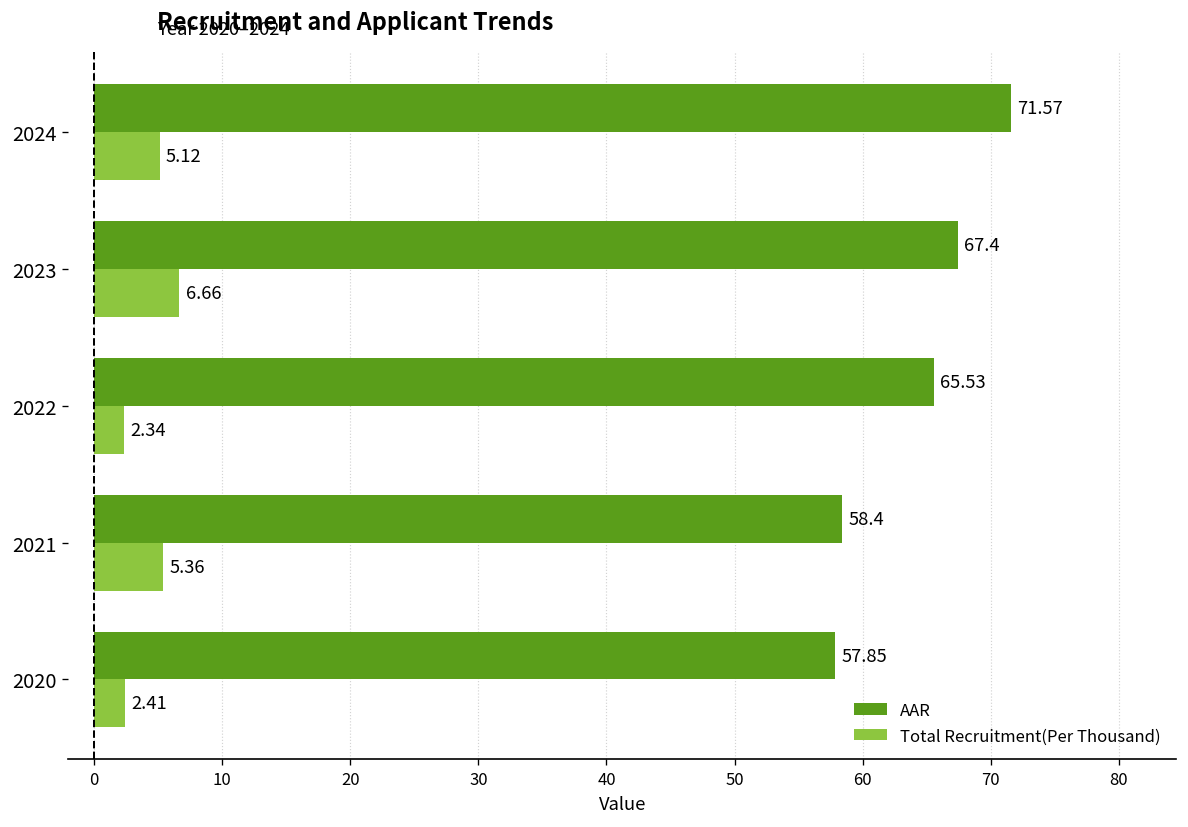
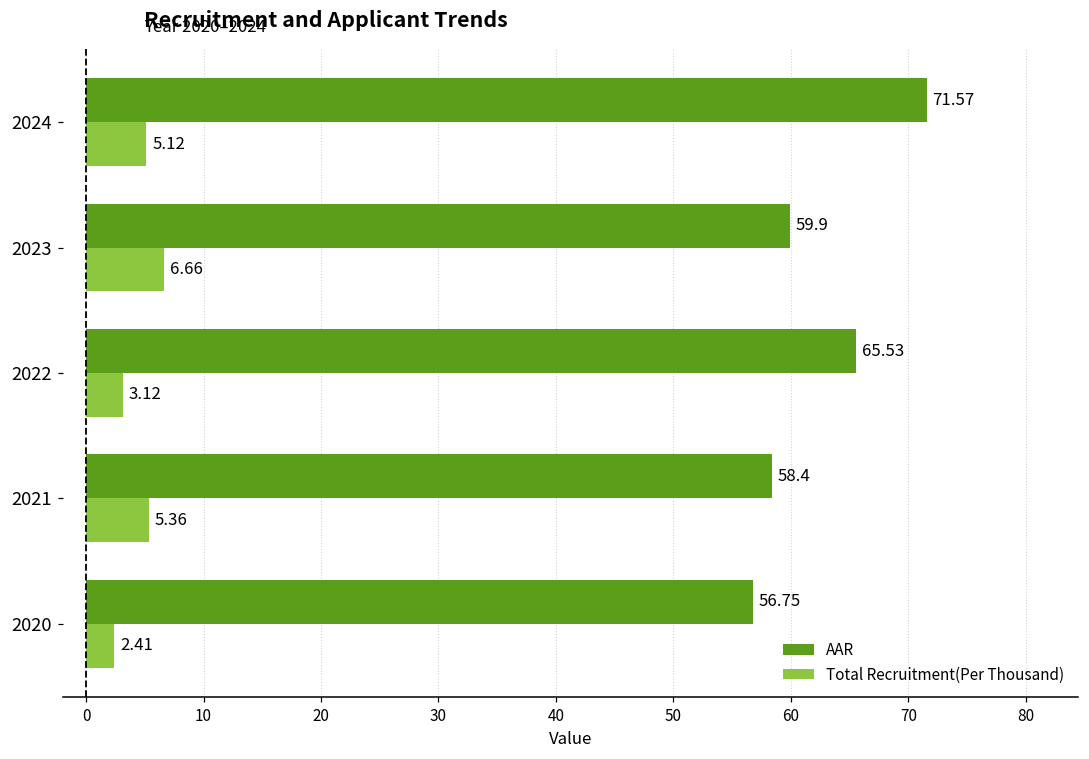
AAR, 2023: 67.4 -> 59.9
Total Recruitment(Per Thousand), 2022: 2.34 -> 3.12
AAR, 2020: 57.85 -> 56.75
